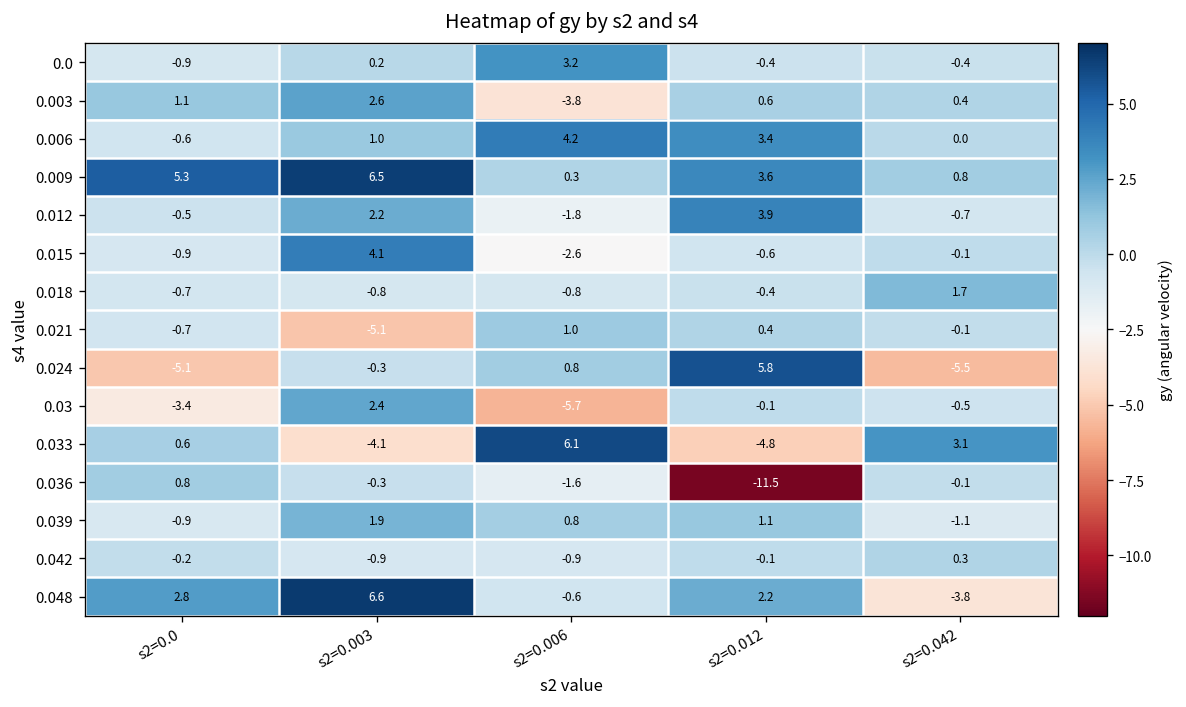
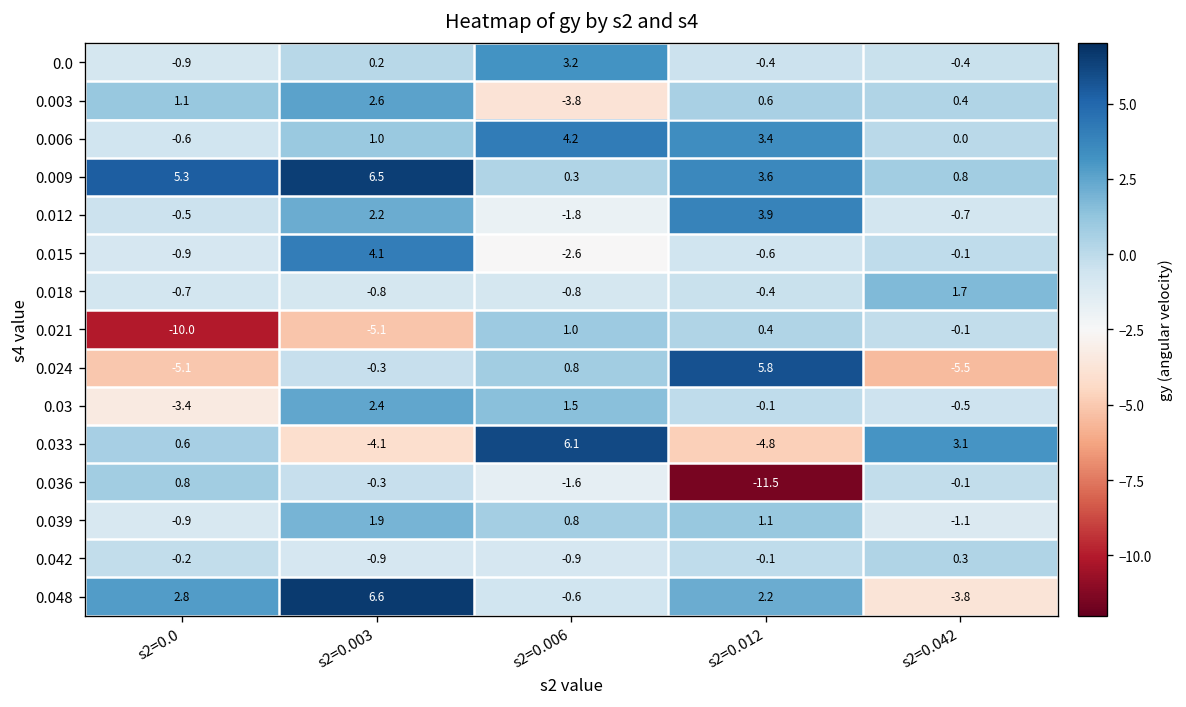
0.021, s2=0.0: -0.7 -> -10.0
0.03, s2=0.006: -5.7 -> 1.5
